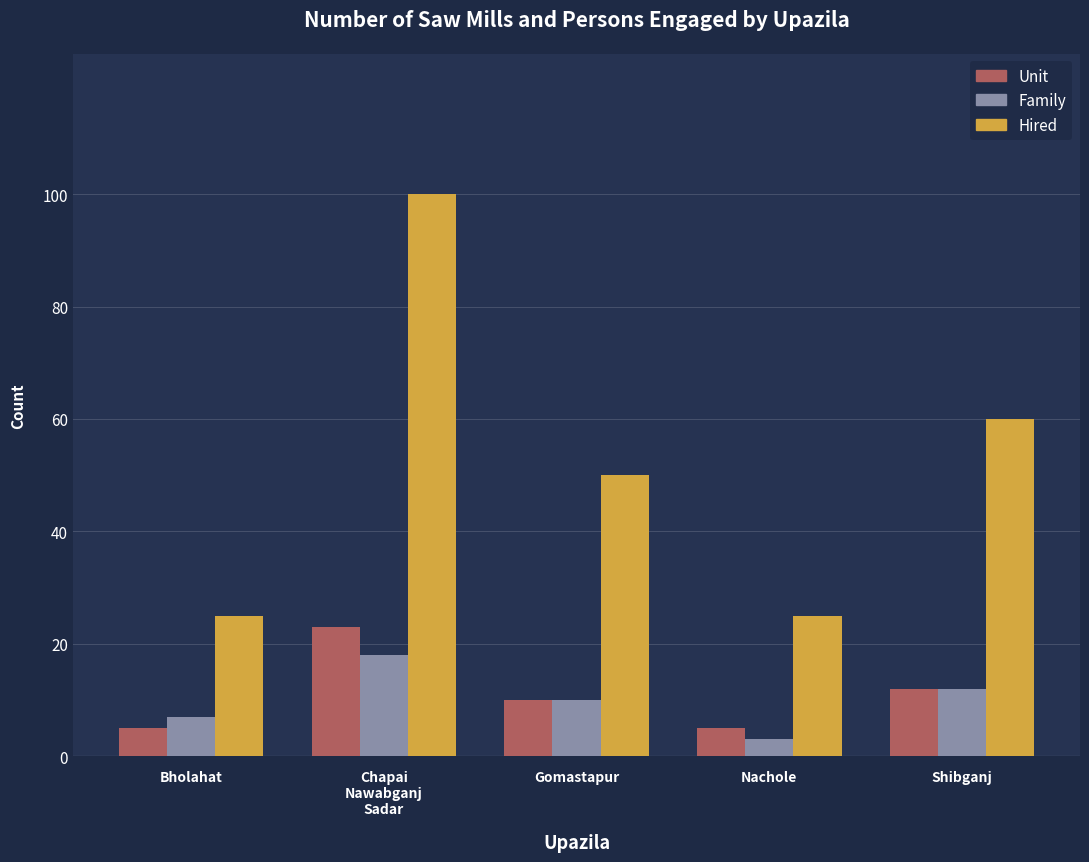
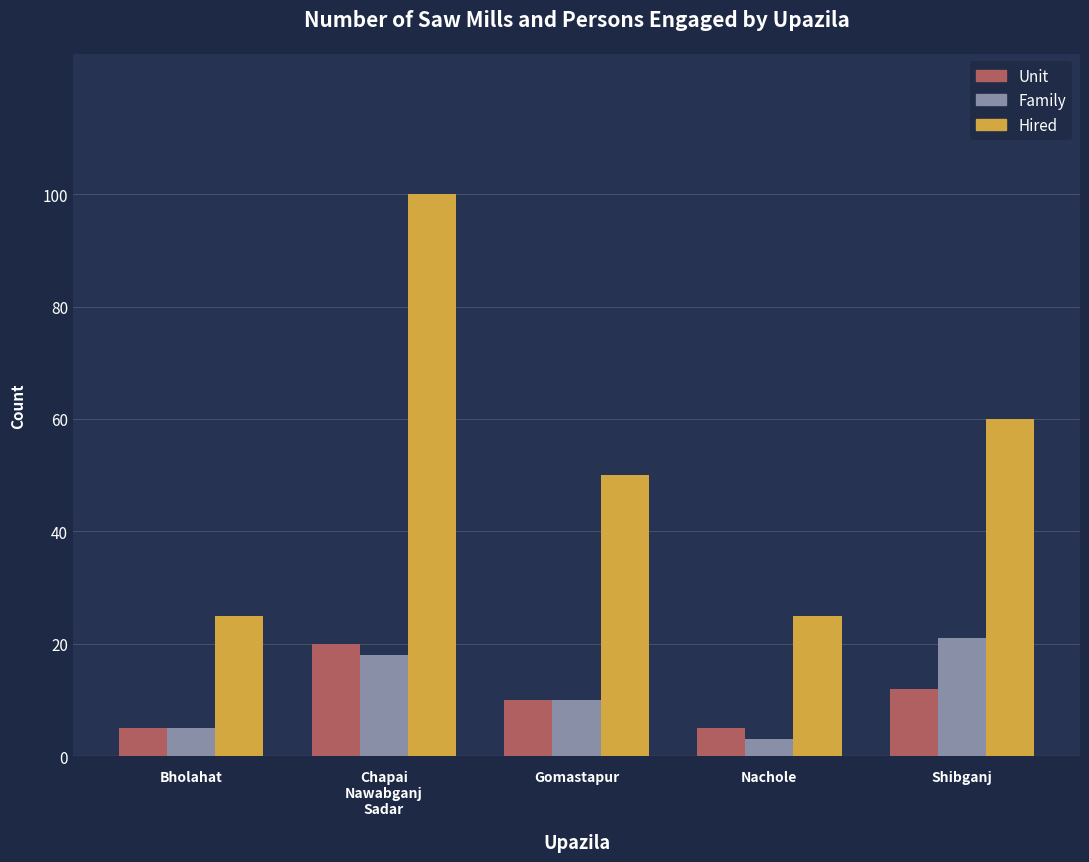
Family, Bholahat: 7 -> 5
Unit, Chapai Nawabganj Sadar: 23 -> 20
Family, Shibganj: 12 -> 21
